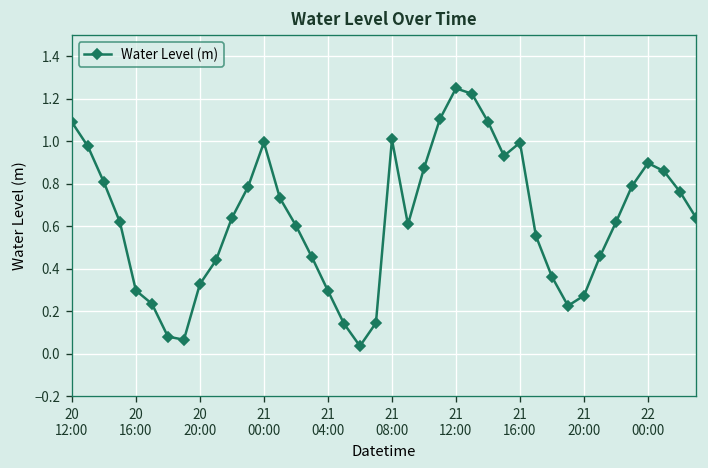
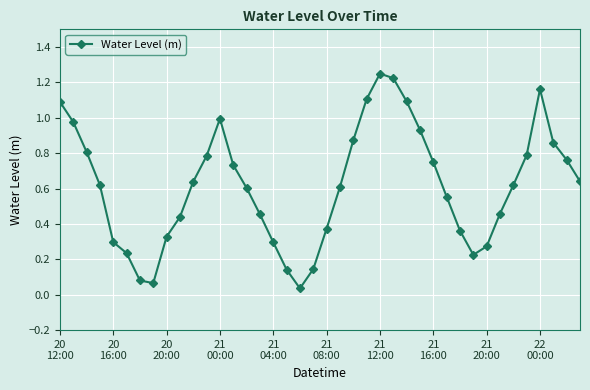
21 08:00: 1.01 -> 0.37
21 16:00: 0.99 -> 0.75
22 00:00: 0.90 -> 1.16
